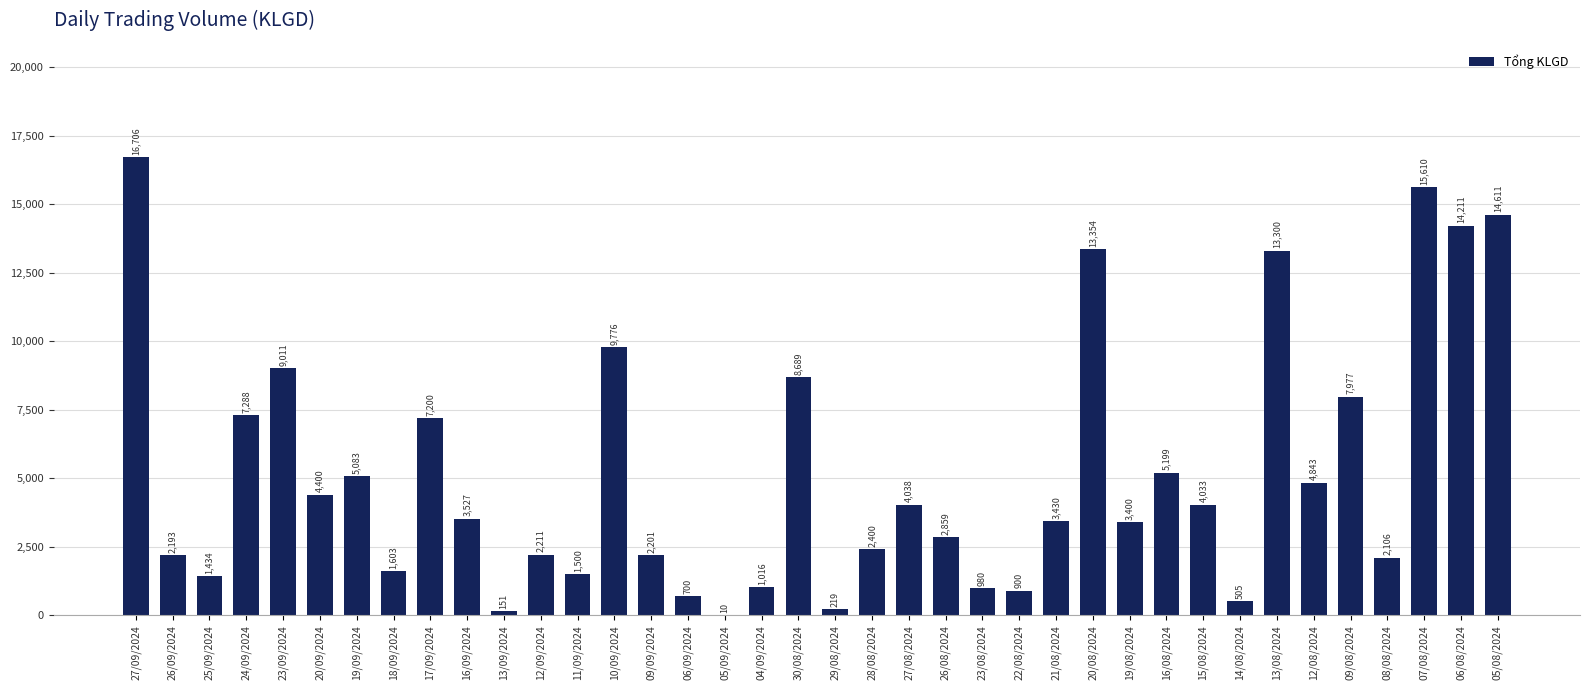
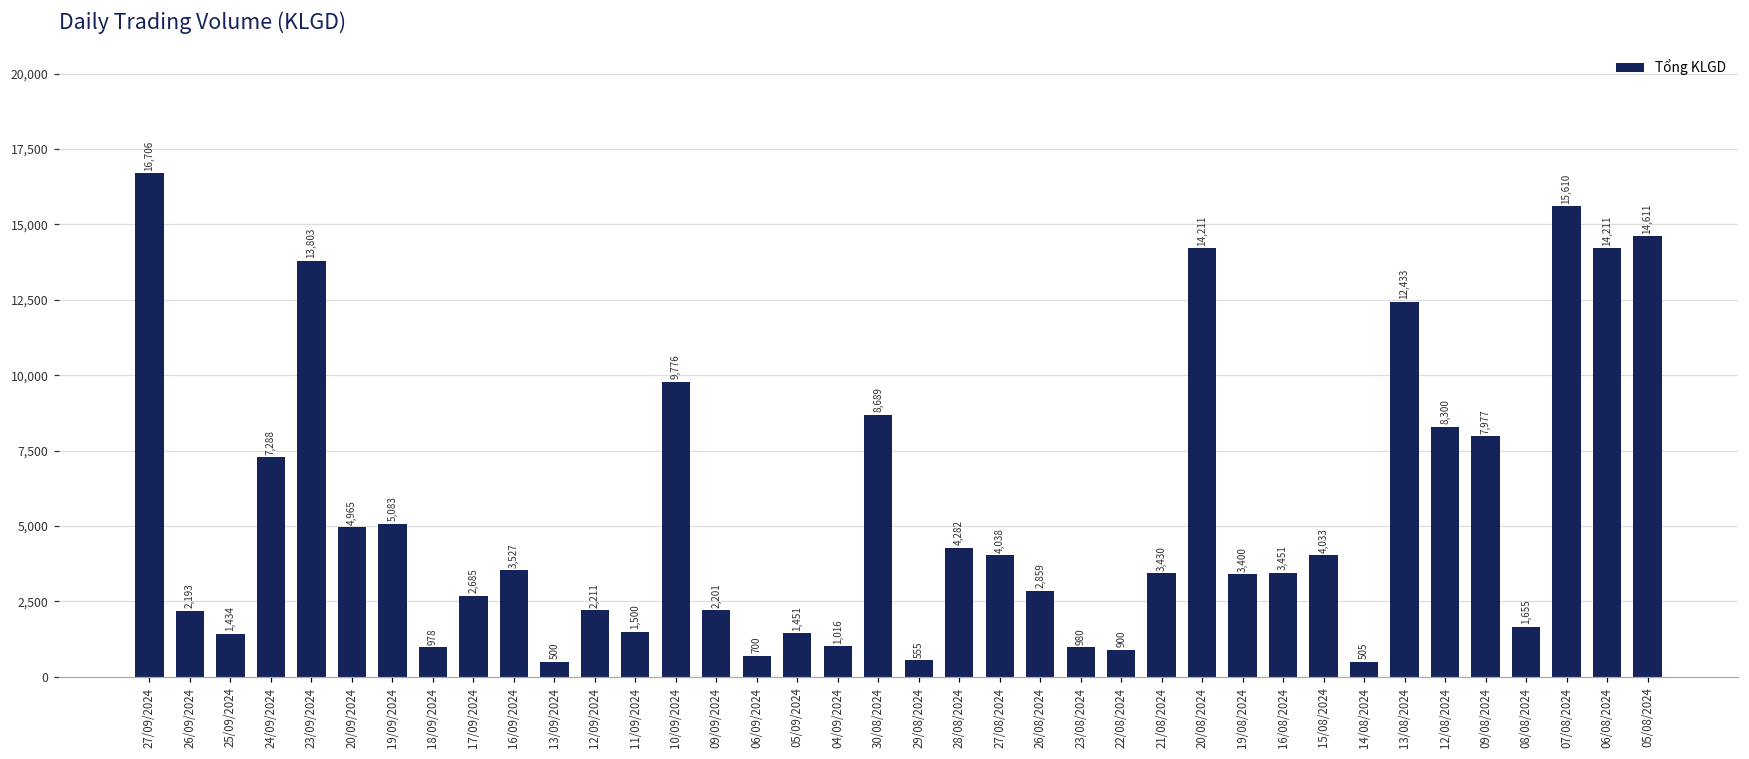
23/09/2024: 9,011 -> 13,803
20/09/2024: 4,400 -> 4,965
18/09/2024: 1,603 -> 978
17/09/2024: 7,200 -> 2,685
13/09/2024: 151 -> 500
05/09/2024: 10 -> 1,451
29/08/2024: 219 -> 555
28/08/2024: 2,400 -> 4,282
20/08/2024: 13,354 -> 14,211
16/08/2024: 5,199 -> 3,451
13/08/2024: 13,300 -> 12,433
12/08/2024: 4,843 -> 8,300
08/08/2024: 2,106 -> 1,655
